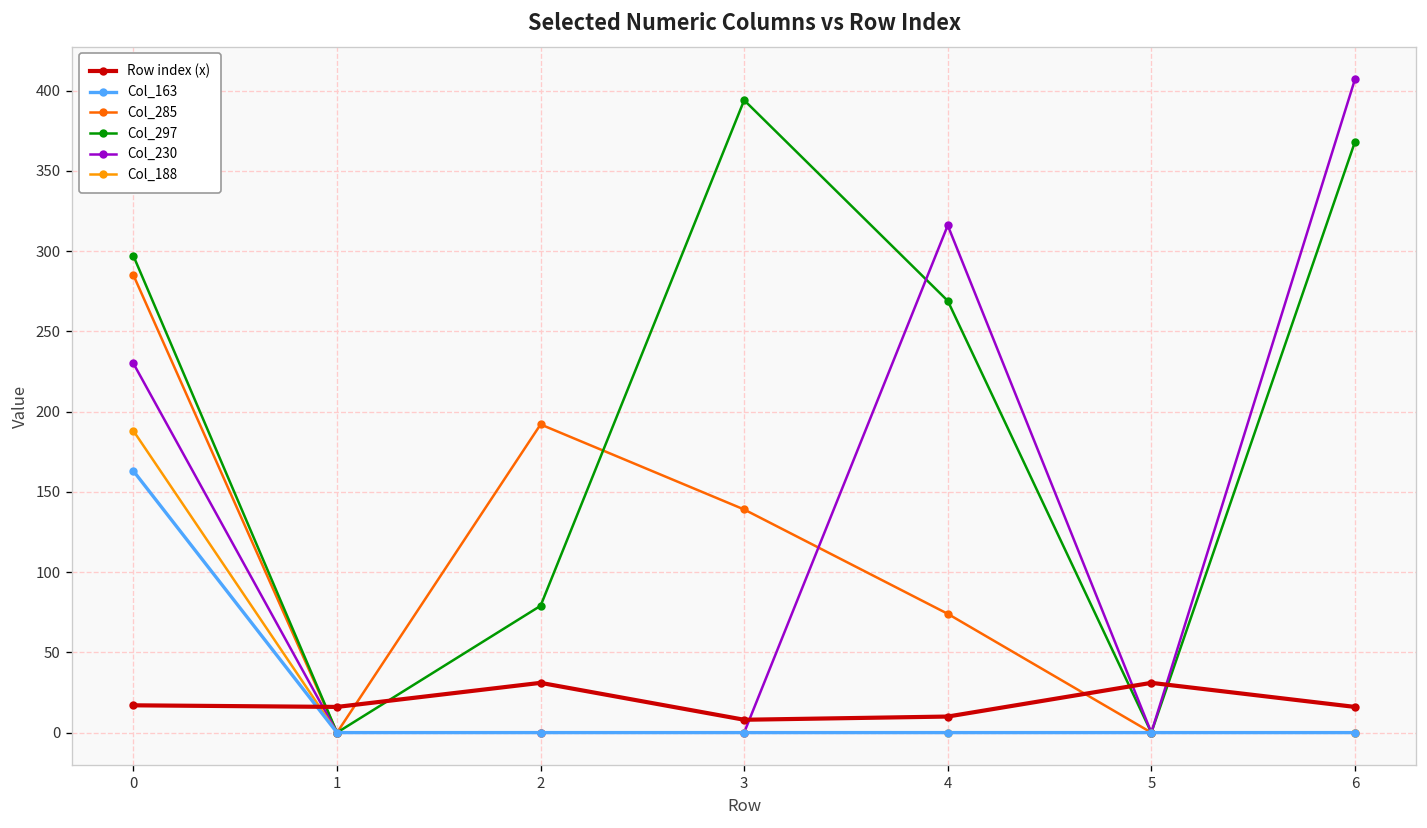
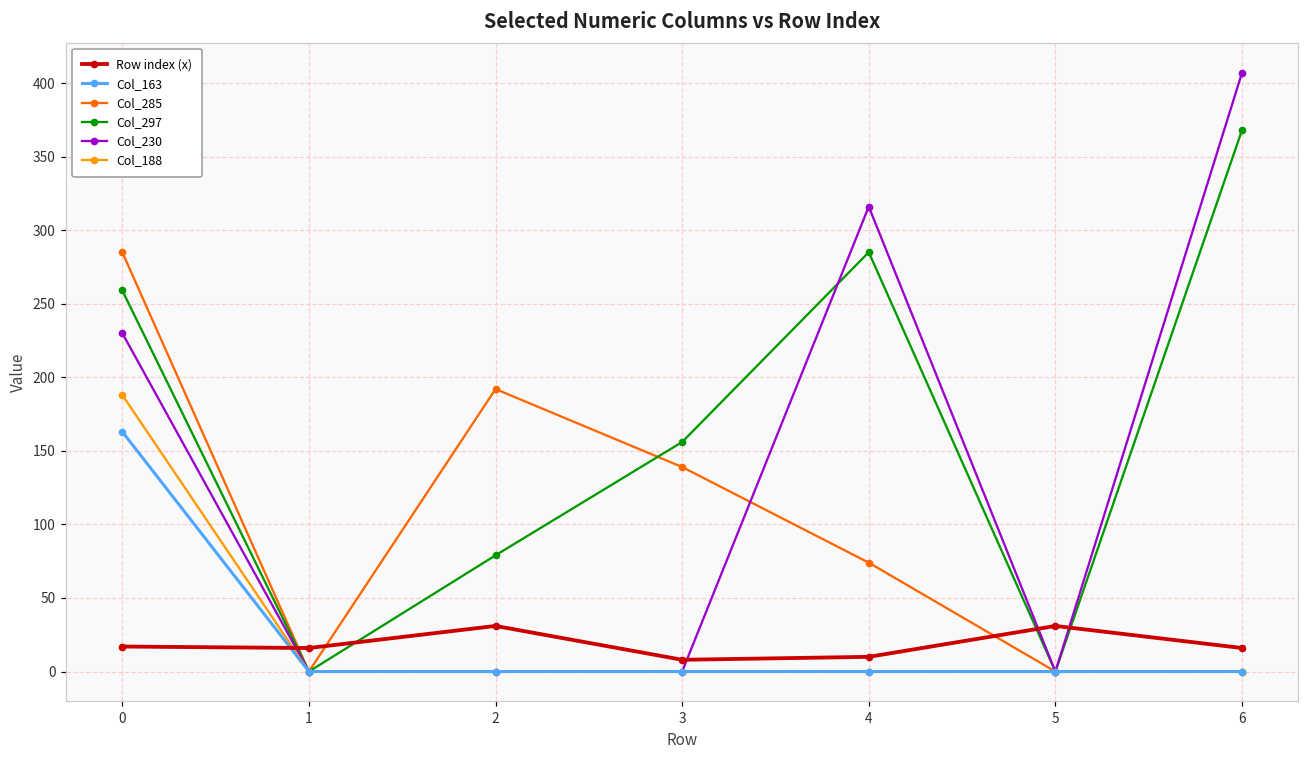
Col_297, 0: 297 -> 259
Col_297, 3: 394 -> 156
Col_297, 4: 269 -> 285
